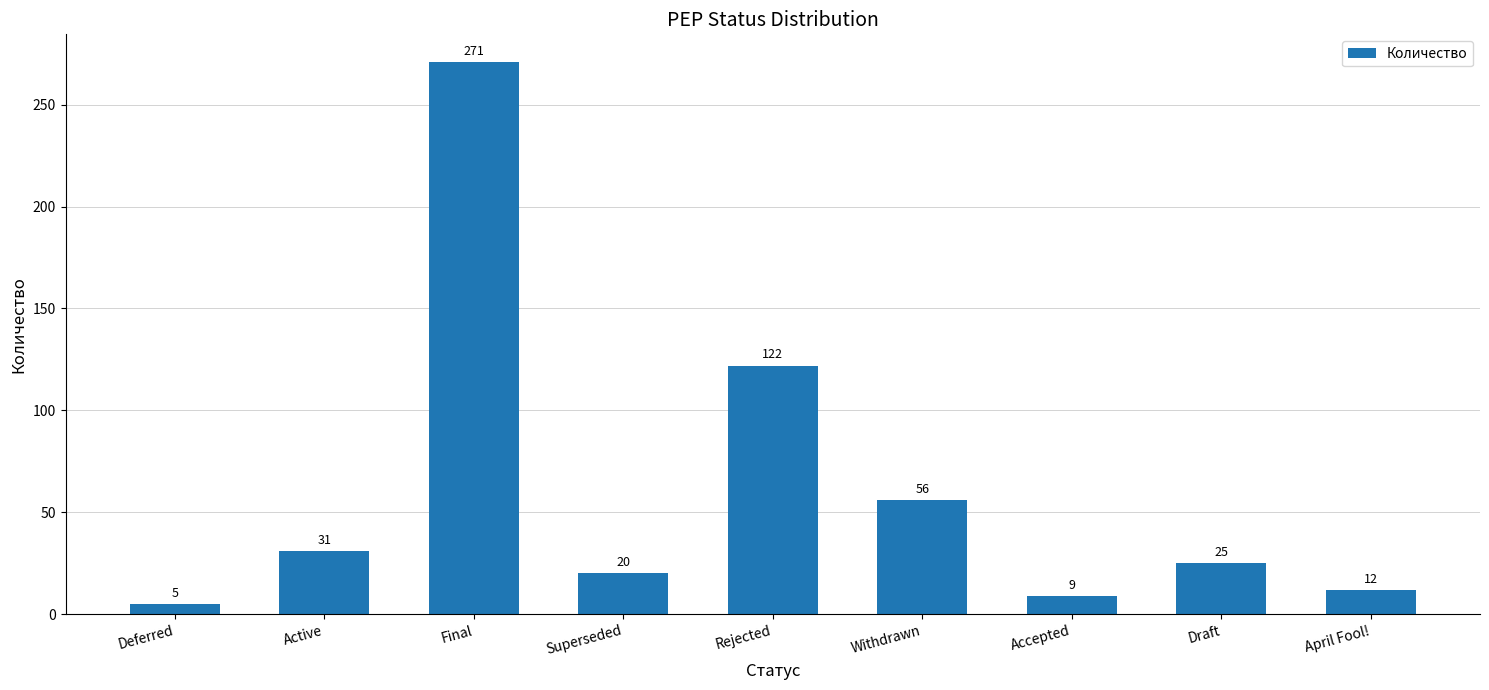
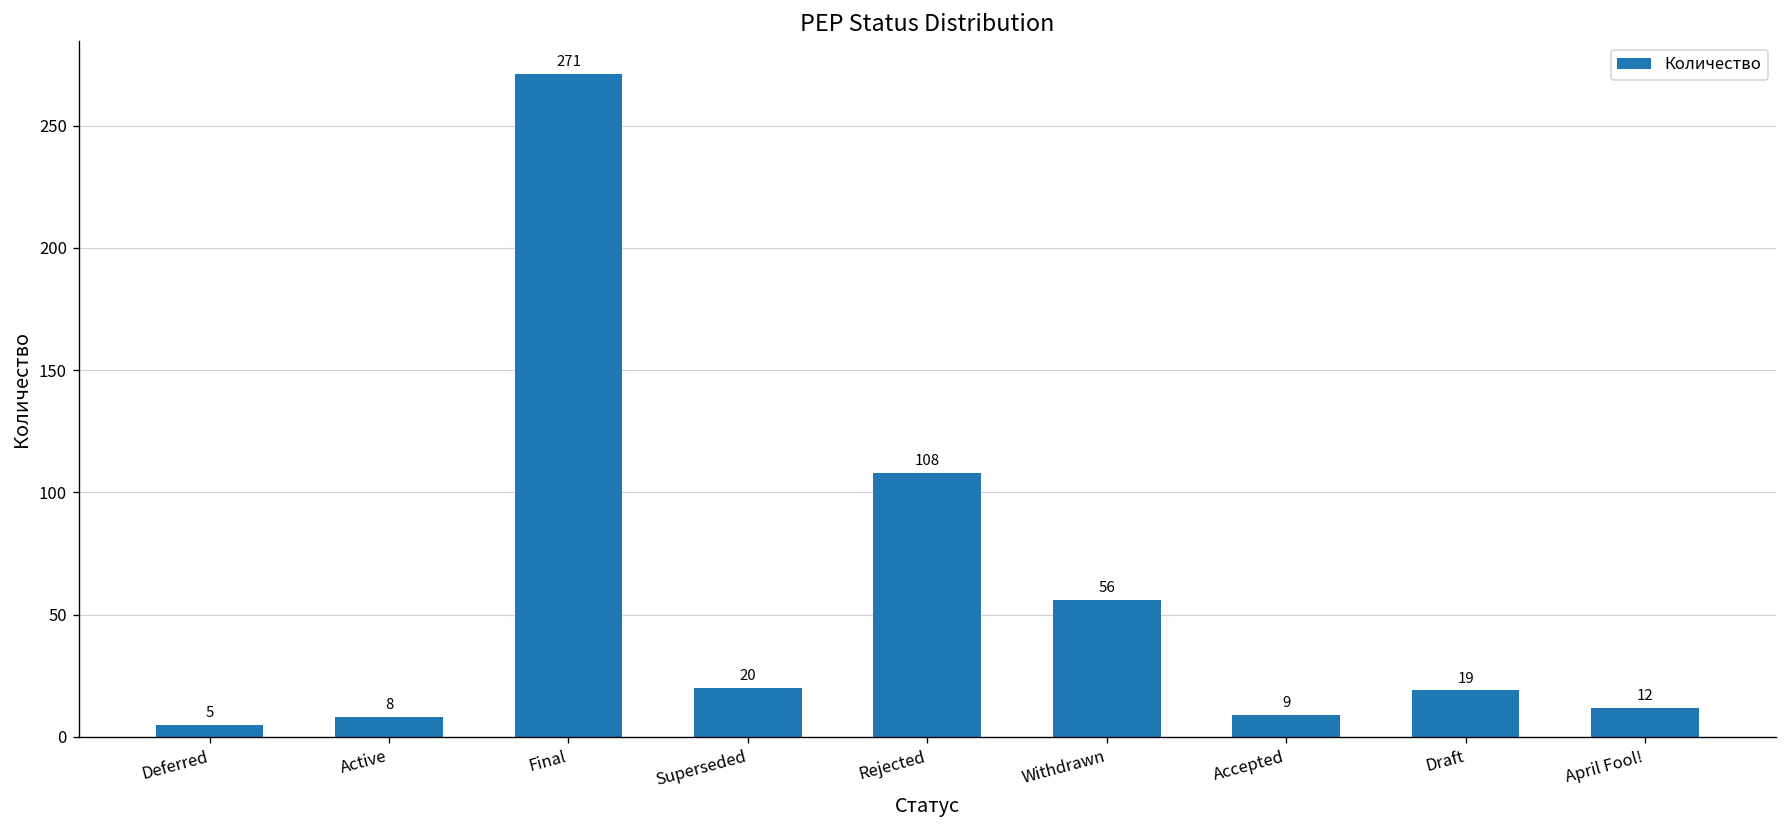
Active: 31 -> 8
Rejected: 122 -> 108
Draft: 25 -> 19
